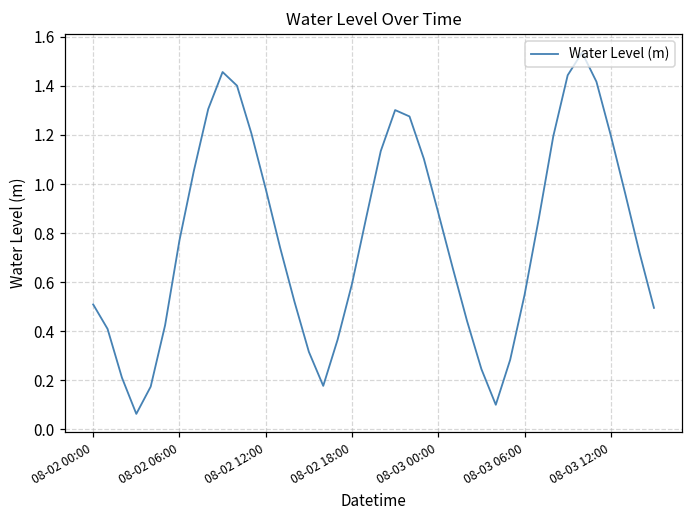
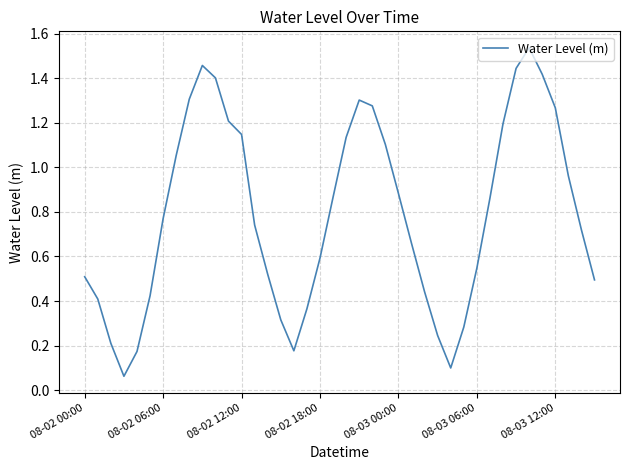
08-02 12:00: 0.98 -> 1.15
08-03 12:00: 1.20 -> 1.27
